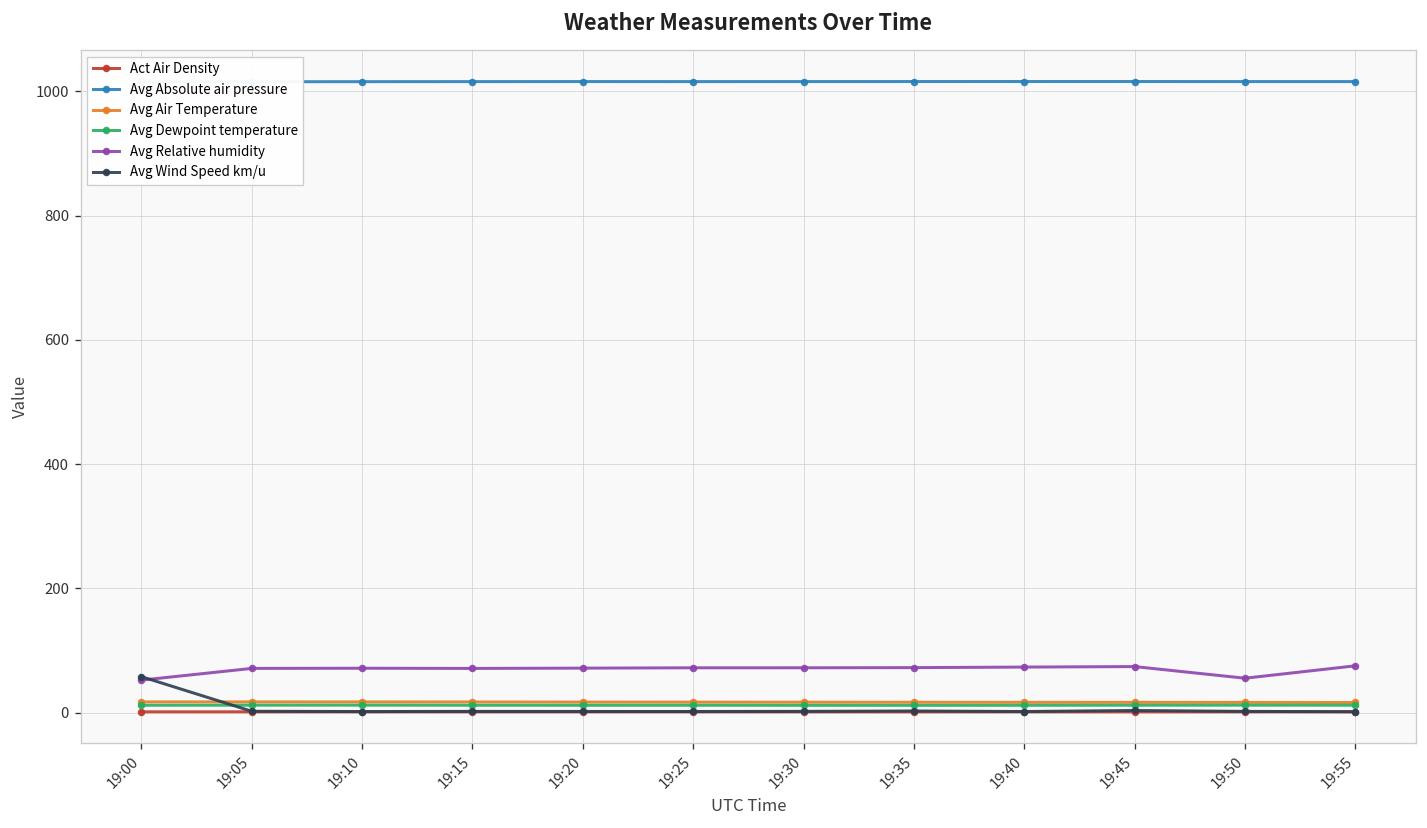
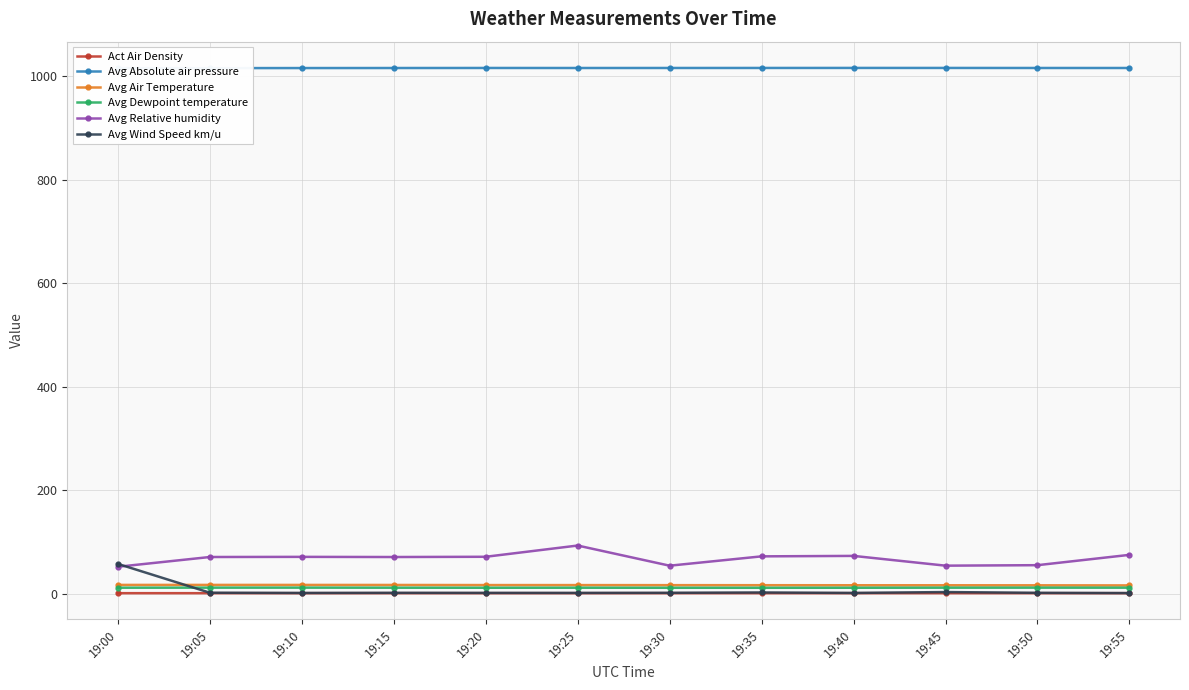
Avg Relative humidity, 19:25: 70 -> 90
Avg Relative humidity, 19:30: 70 -> 50
Avg Relative humidity, 19:45: 70 -> 50
